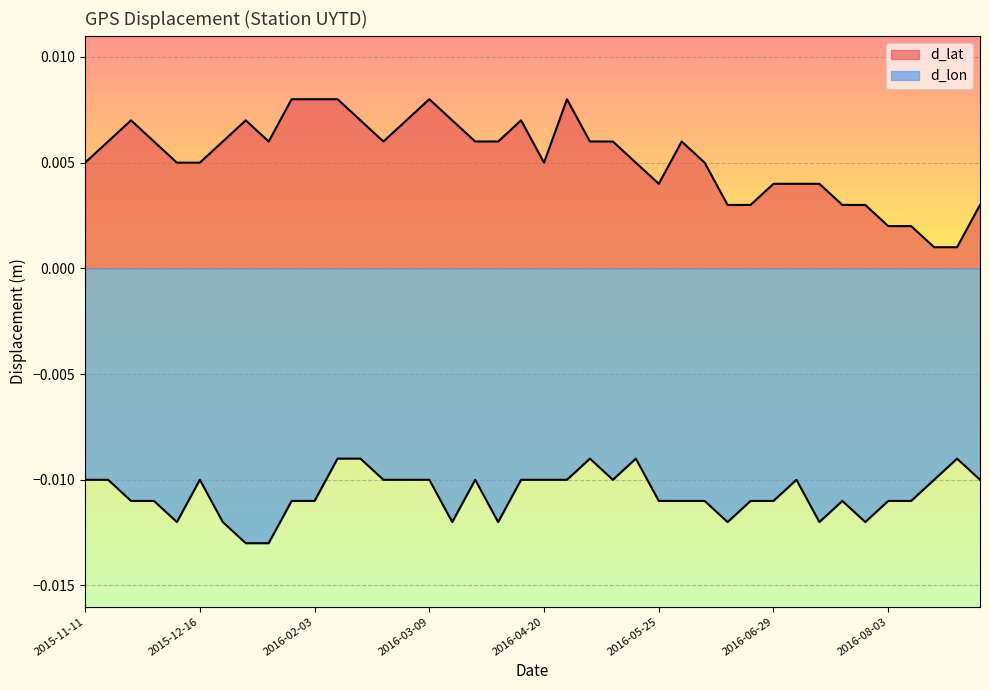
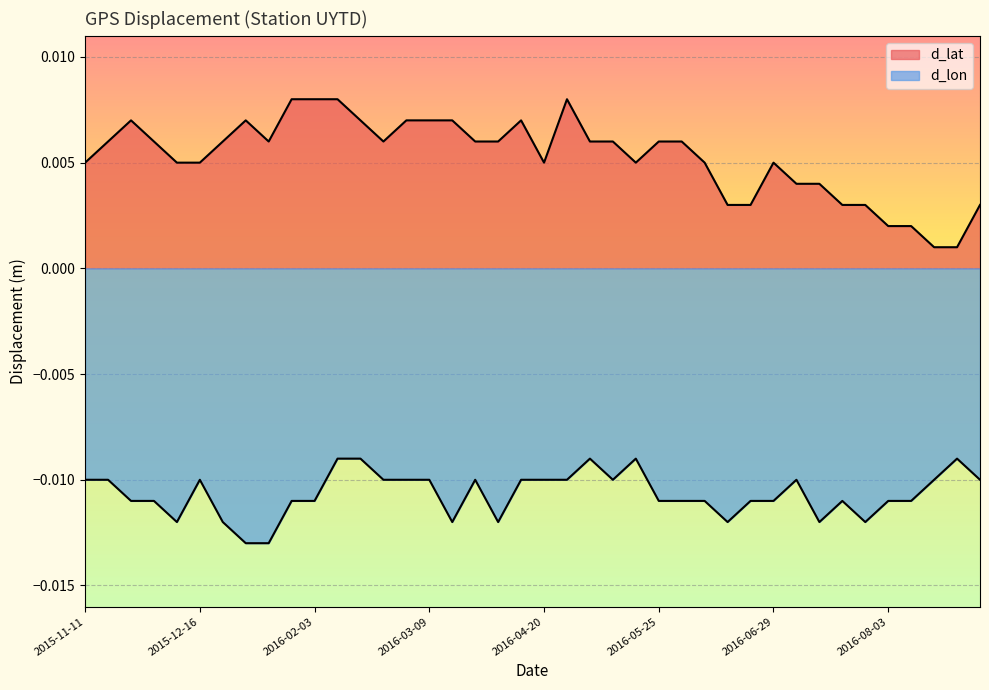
d_lat, 2016-03-09: 0.008 -> 0.007
d_lat, 2016-05-25: 0.004 -> 0.006
d_lat, 2016-06-29: 0.004 -> 0.005
